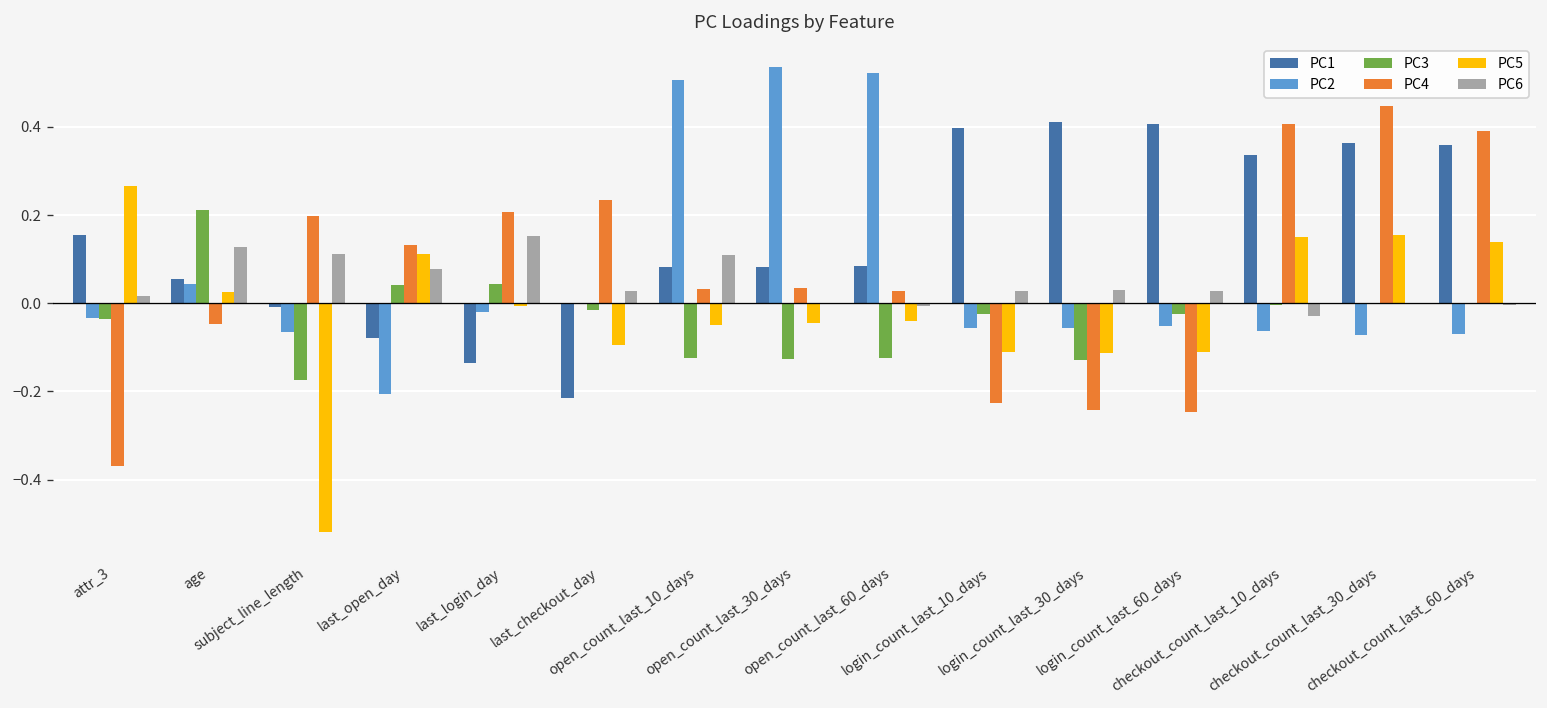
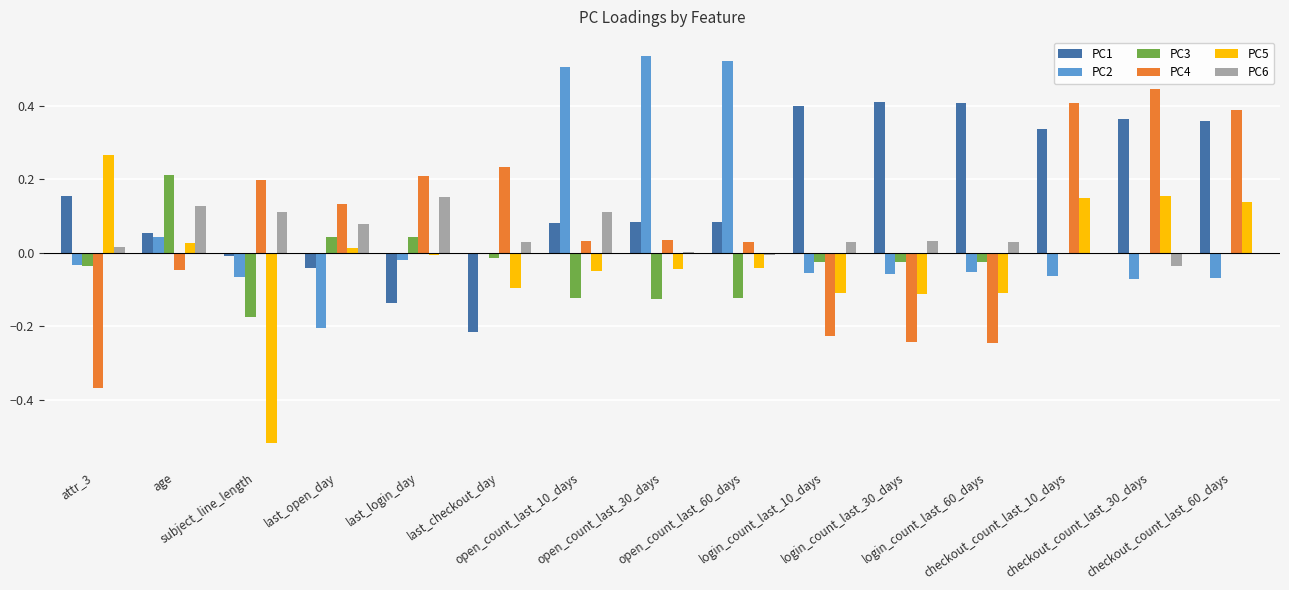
PC1, last_open_day: -0.08 -> -0.04
PC5, last_open_day: 0.11 -> 0.01
PC3, login_count_last_30_days: -0.13 -> -0.03
PC6, checkout_count_last_10_days: -0.03 -> 0.00
PC6, checkout_count_last_30_days: 0.00 -> -0.04
